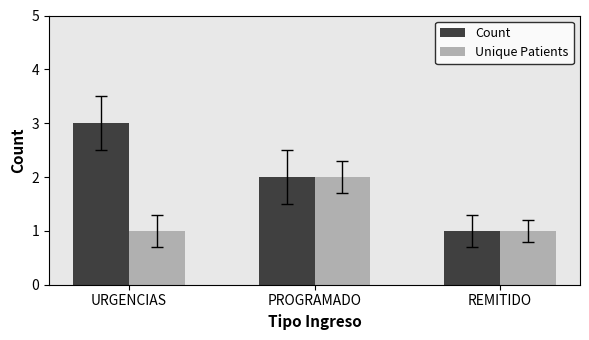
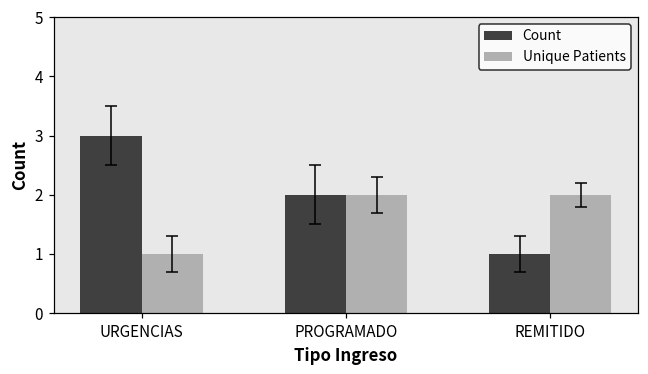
Unique Patients, REMITIDO: 1 -> 2
